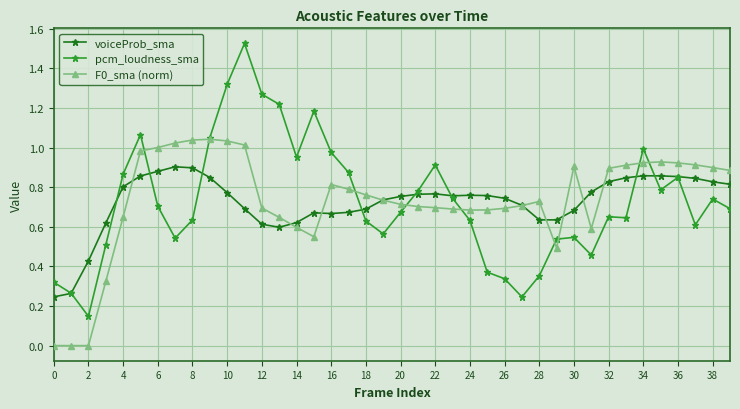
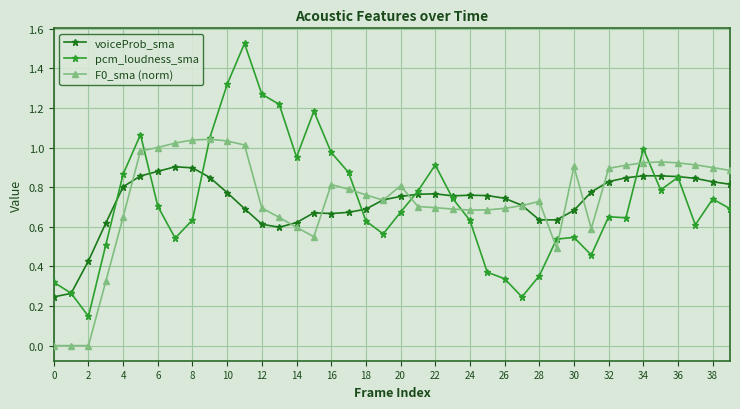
F0_sma (norm), 20: 0.71 -> 0.81
